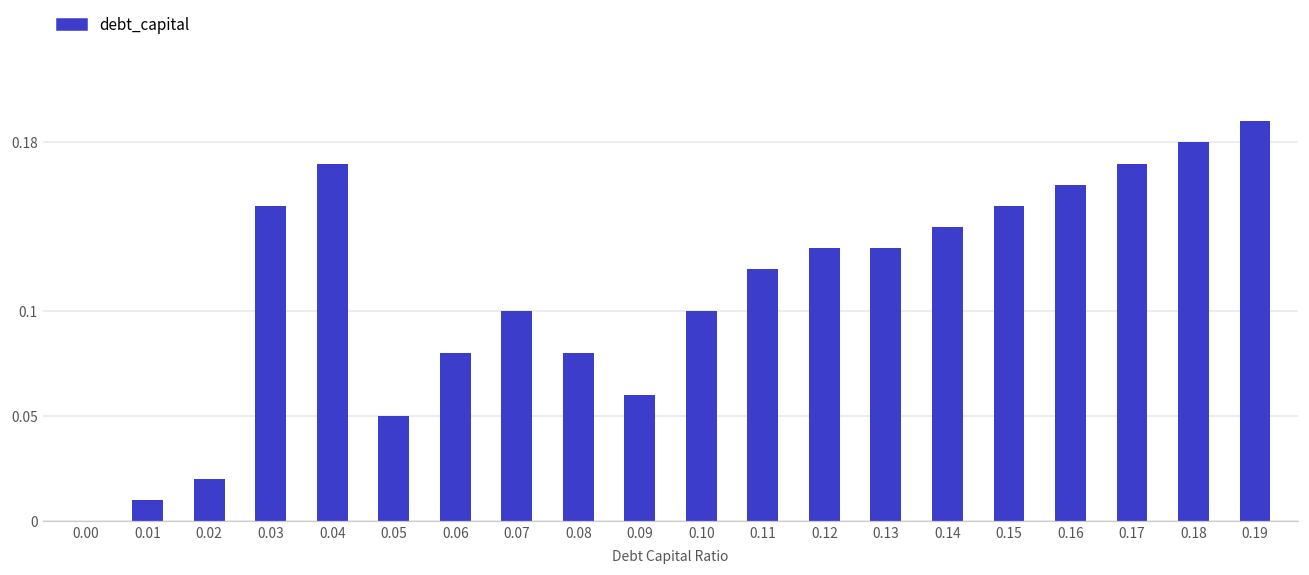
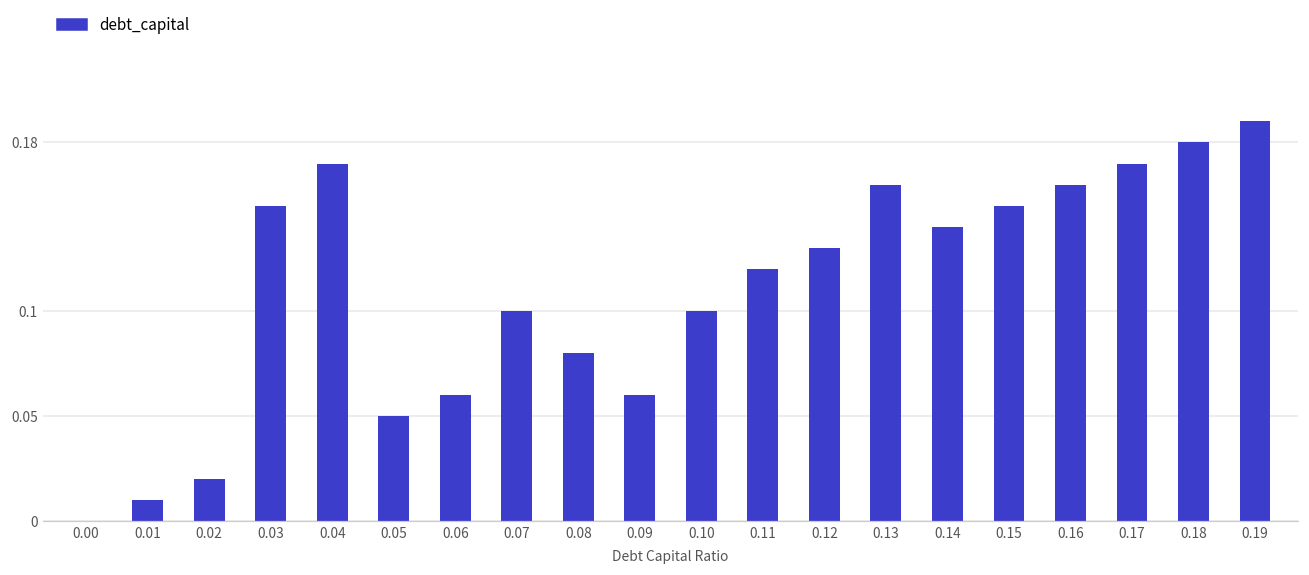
0.06: 0.08 -> 0.06
0.13: 0.13 -> 0.16
